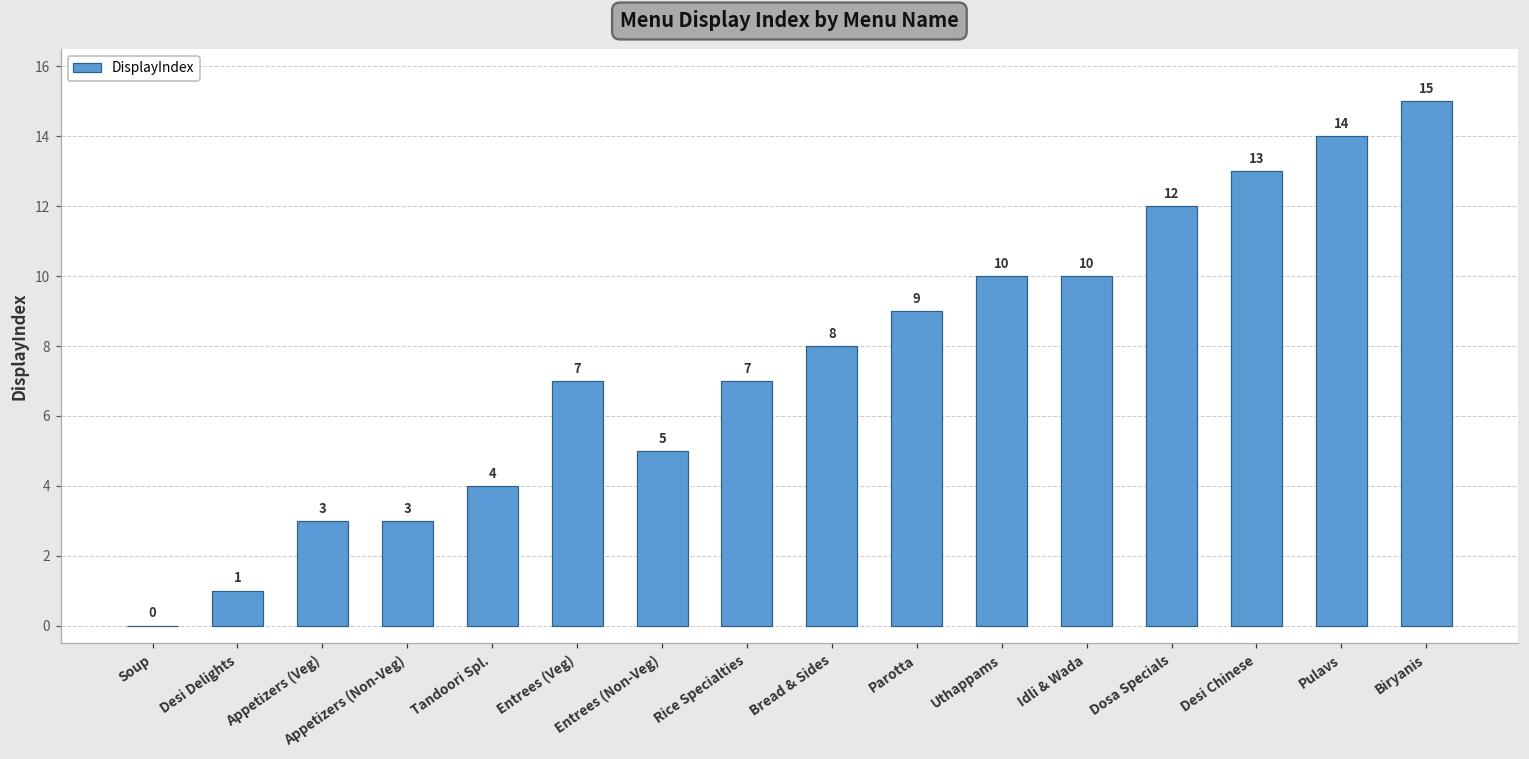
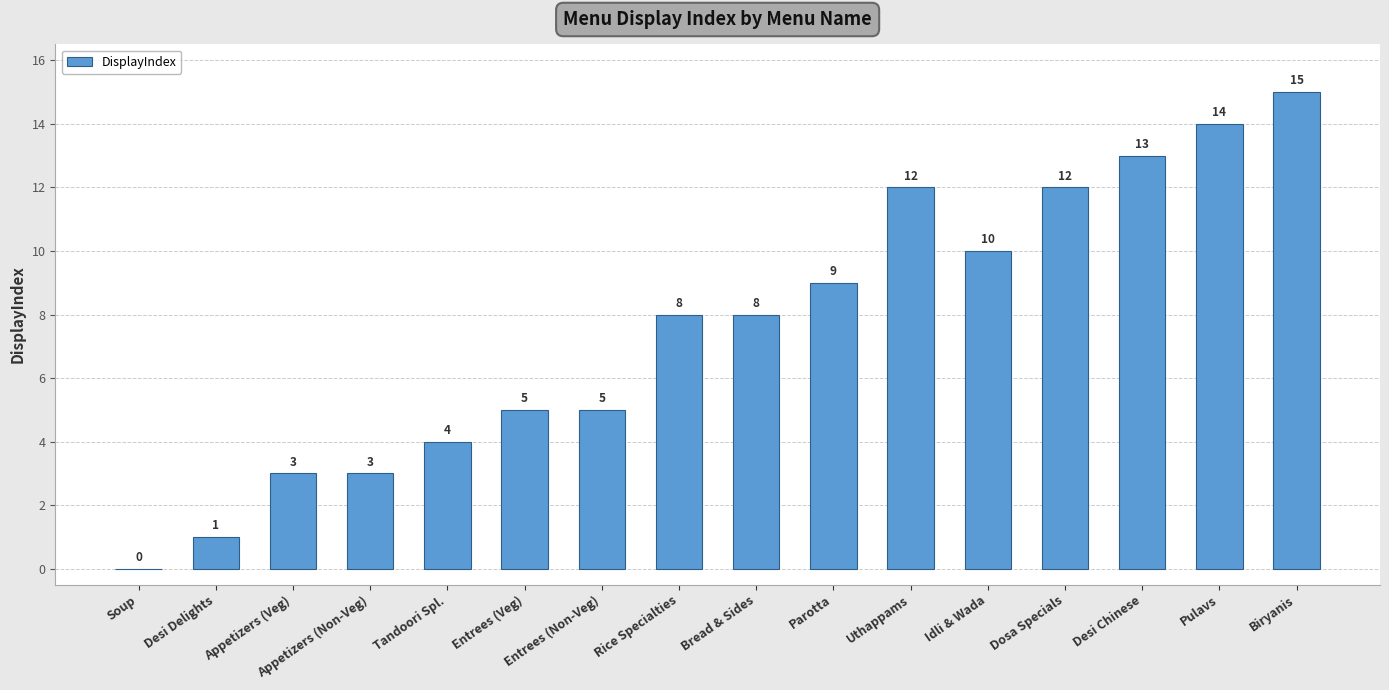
Entrees (Veg): 7 -> 5
Rice Specialties: 7 -> 8
Uthappams: 10 -> 12
